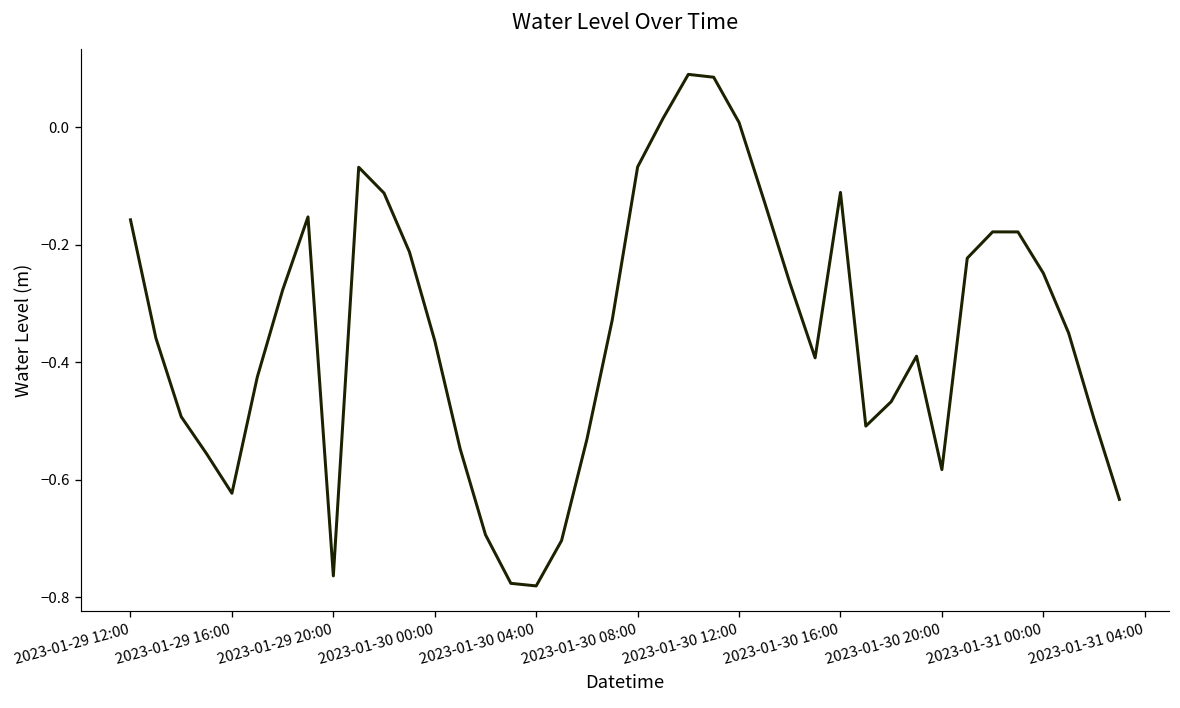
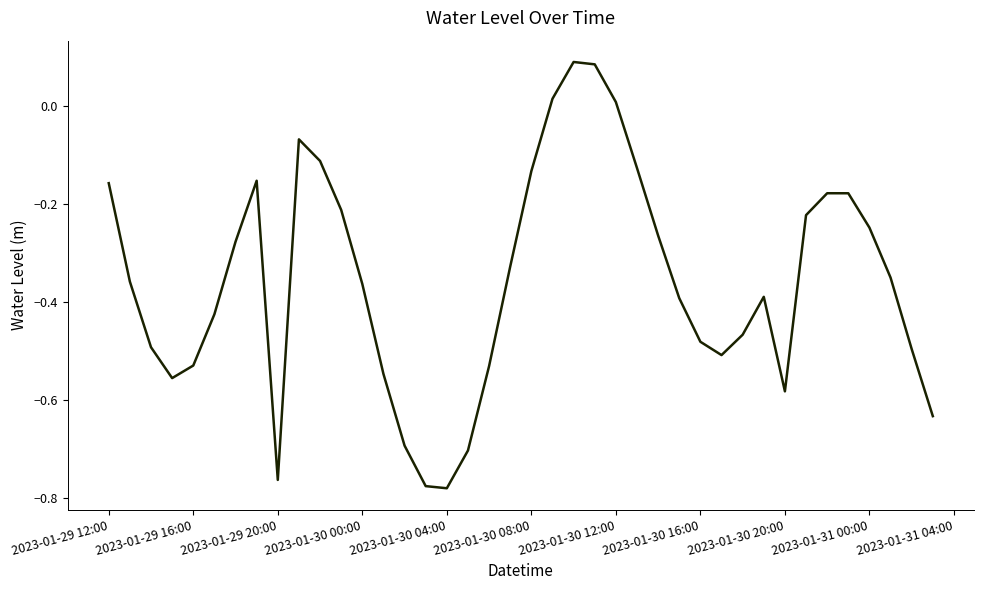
2023-01-29 16:00: -0.62 -> -0.53
2023-01-30 08:00: -0.07 -> -0.13
2023-01-30 16:00: -0.11 -> -0.48
